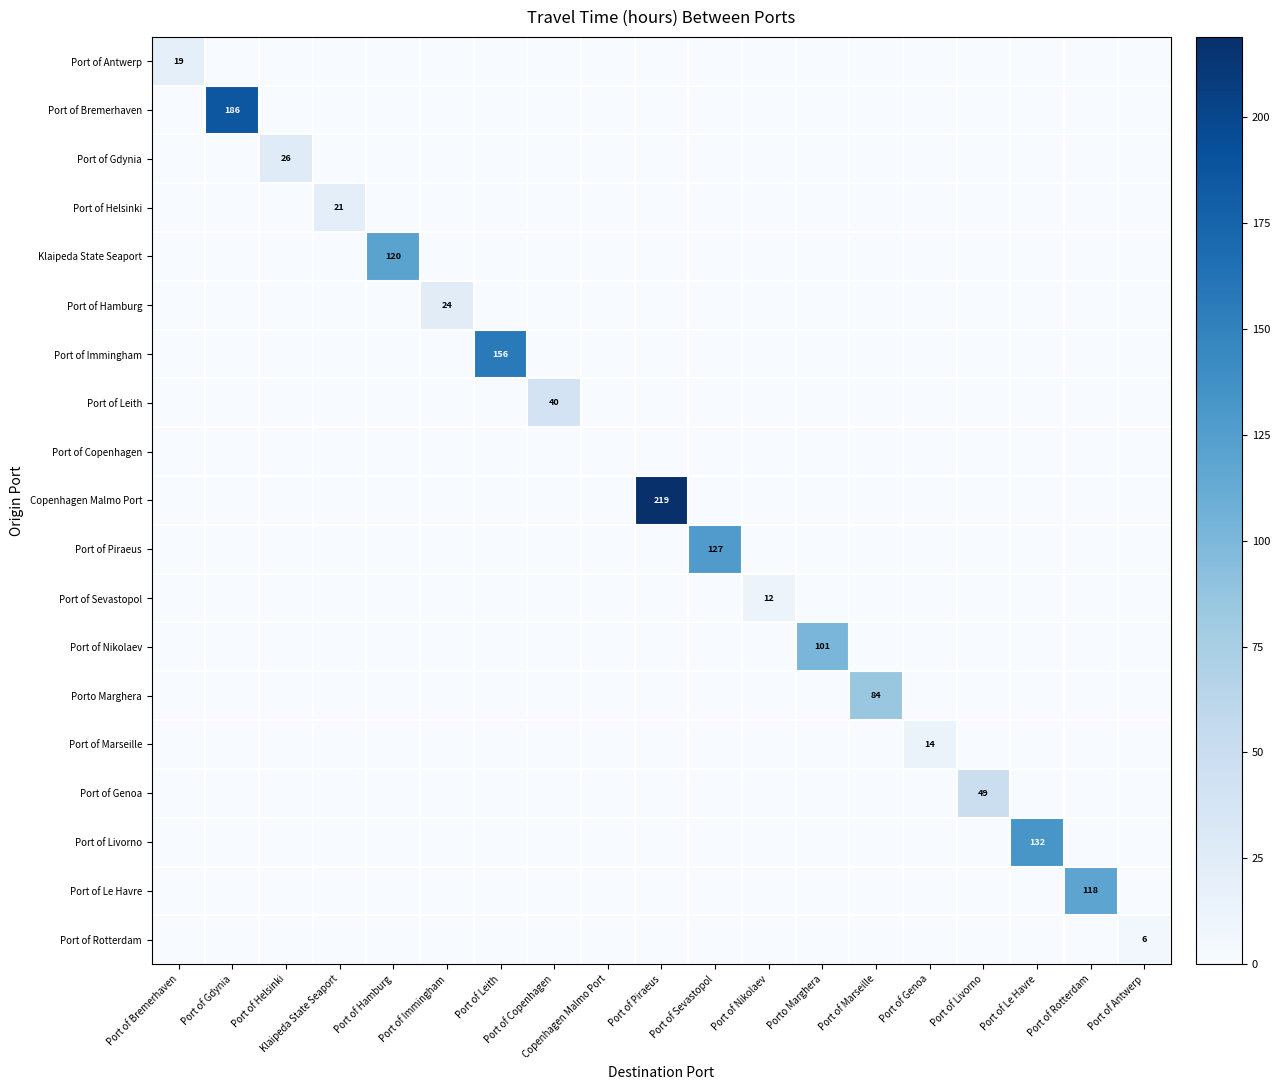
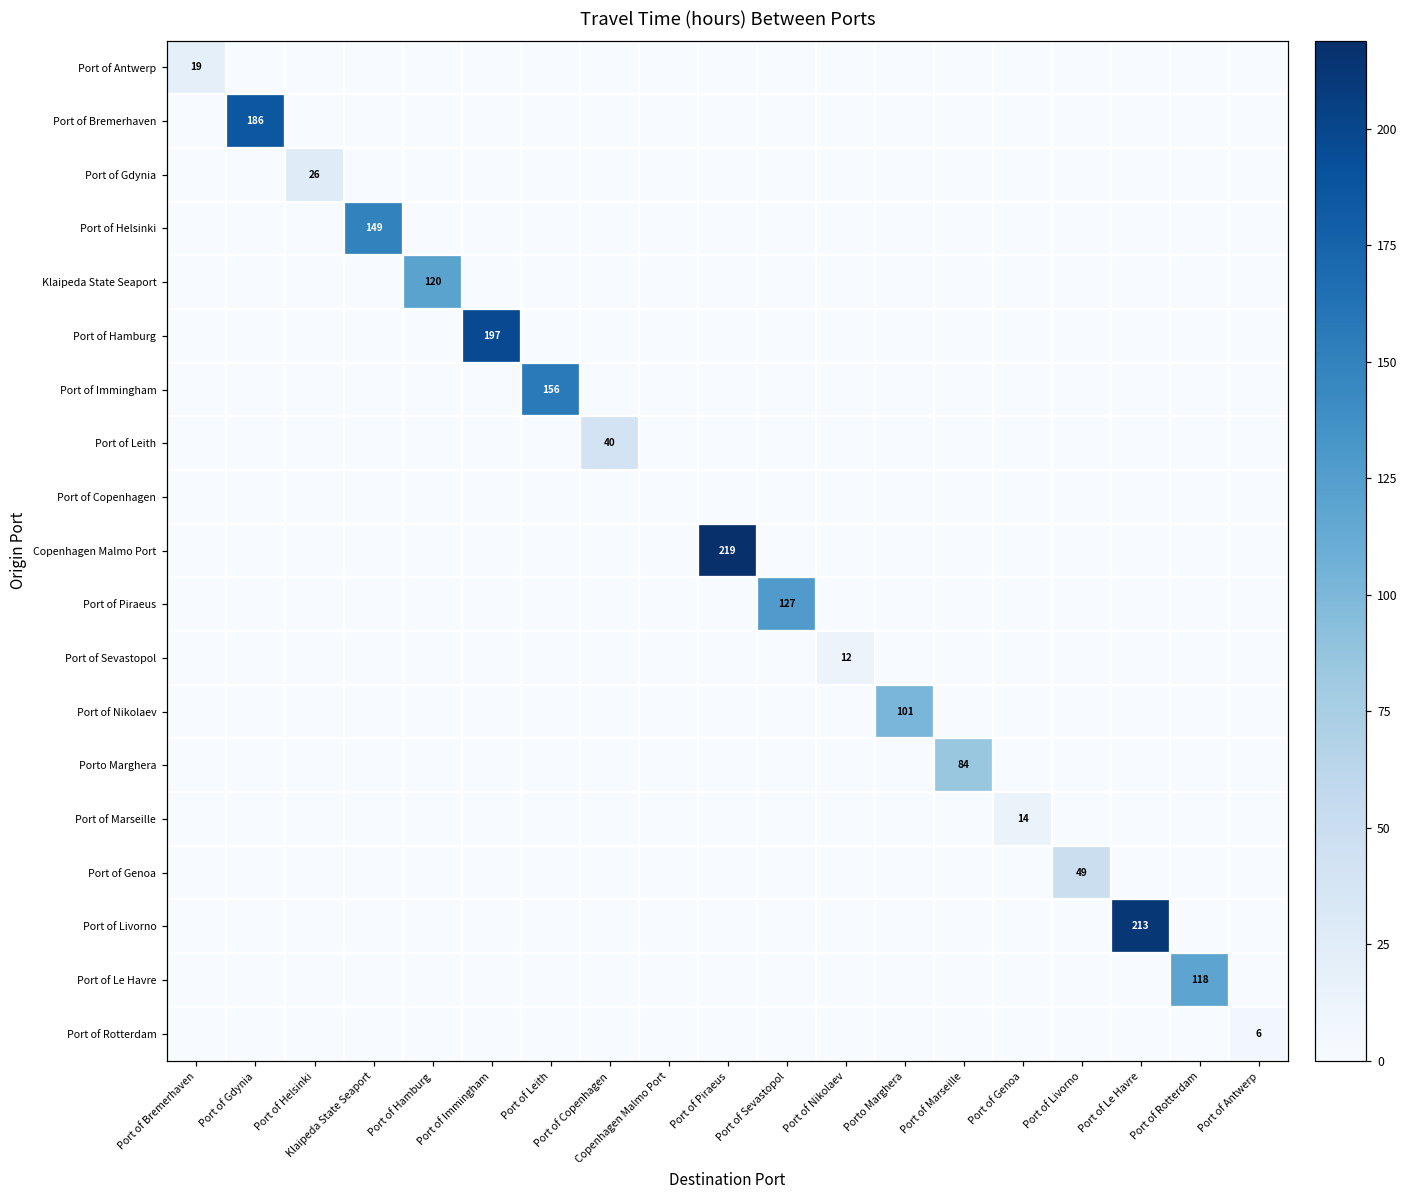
Port of Helsinki, Klaipeda State Seaport: 21 -> 149
Port of Hamburg, Port of Immingham: 24 -> 197
Port of Livorno, Port of Le Havre: 132 -> 213
